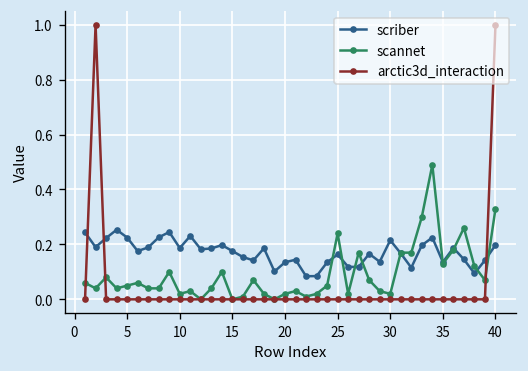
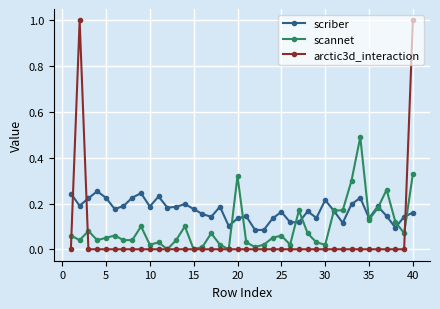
scannet, 20: 0.02 -> 0.32
scannet, 25: 0.24 -> 0.06
scriber, 40: 0.20 -> 0.16
